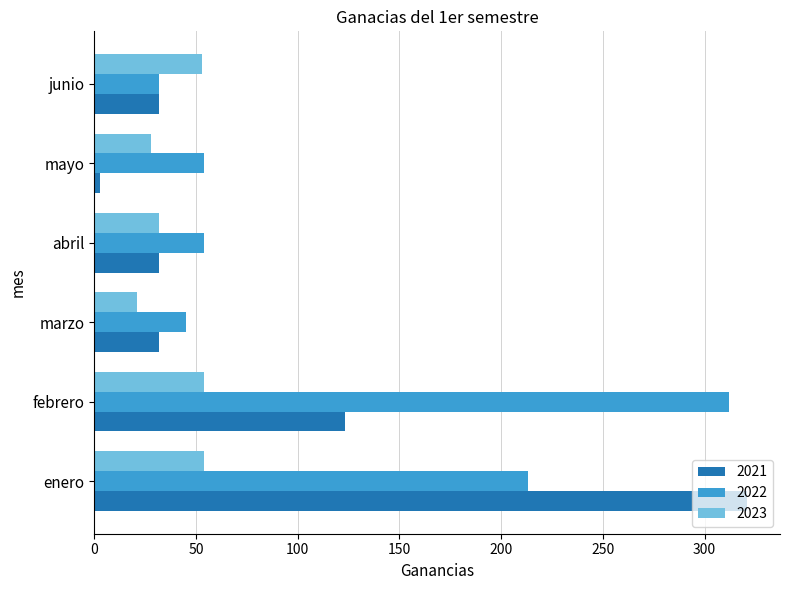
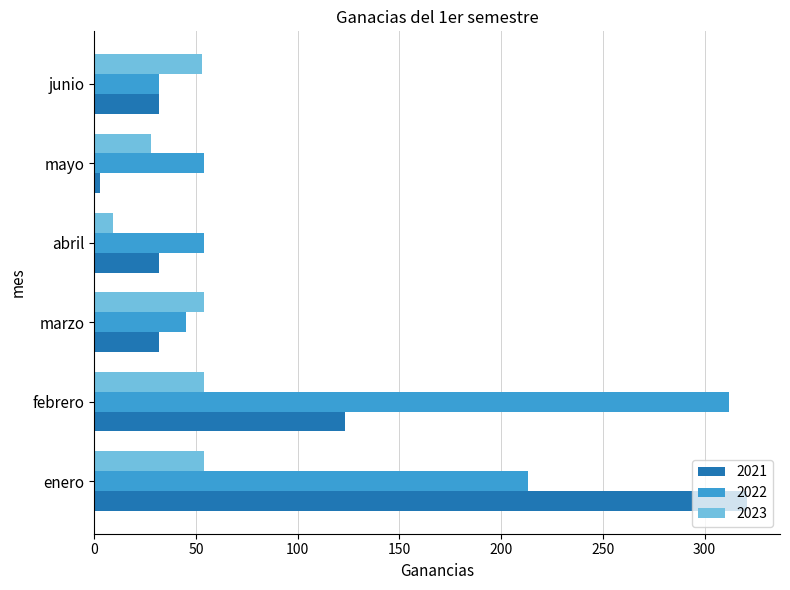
2023, abril: 32 -> 9
2023, marzo: 21 -> 54
